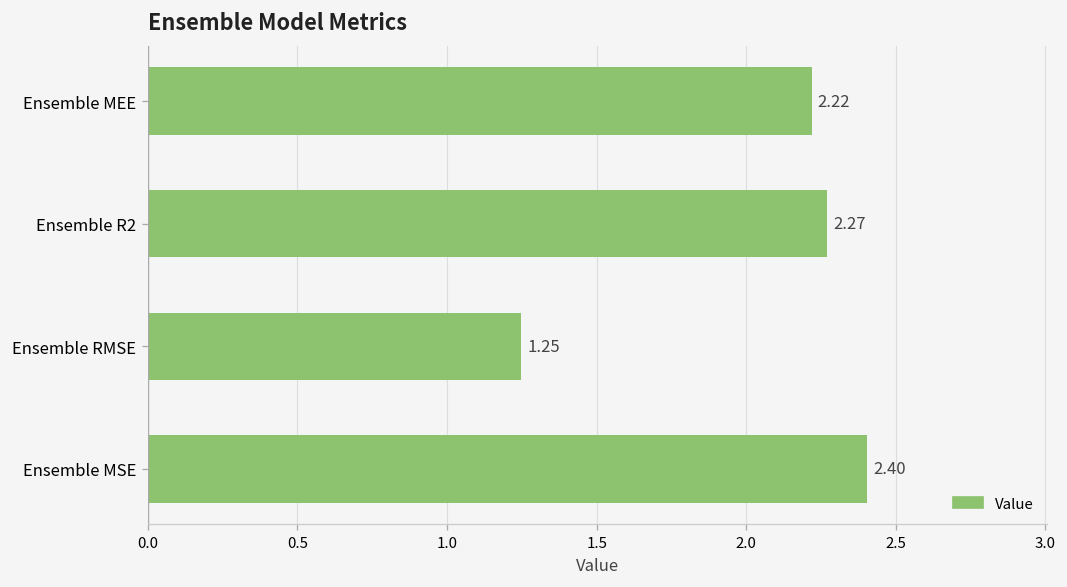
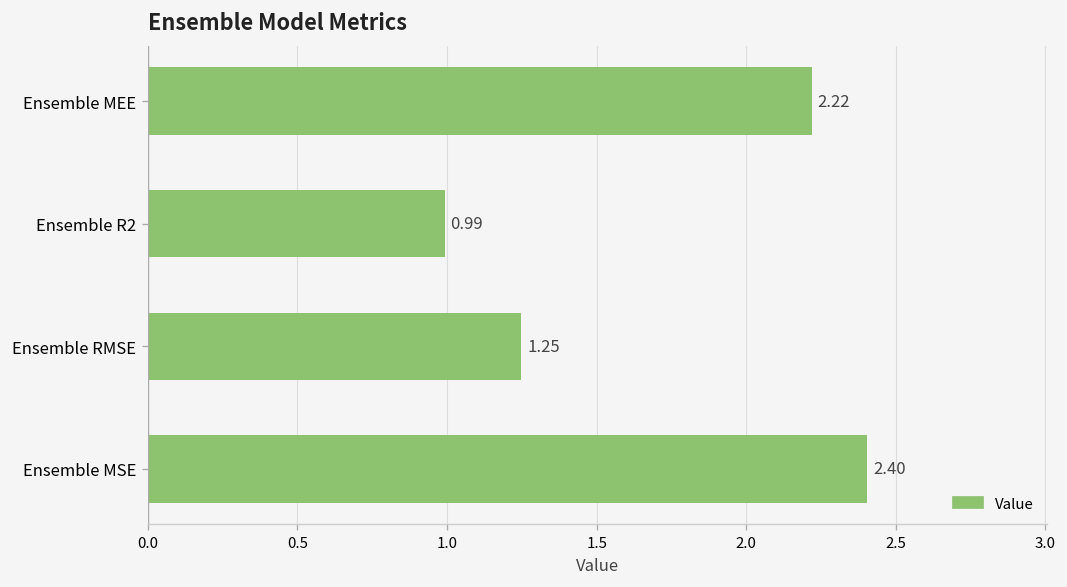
Ensemble R2: 2.27 -> 0.99
